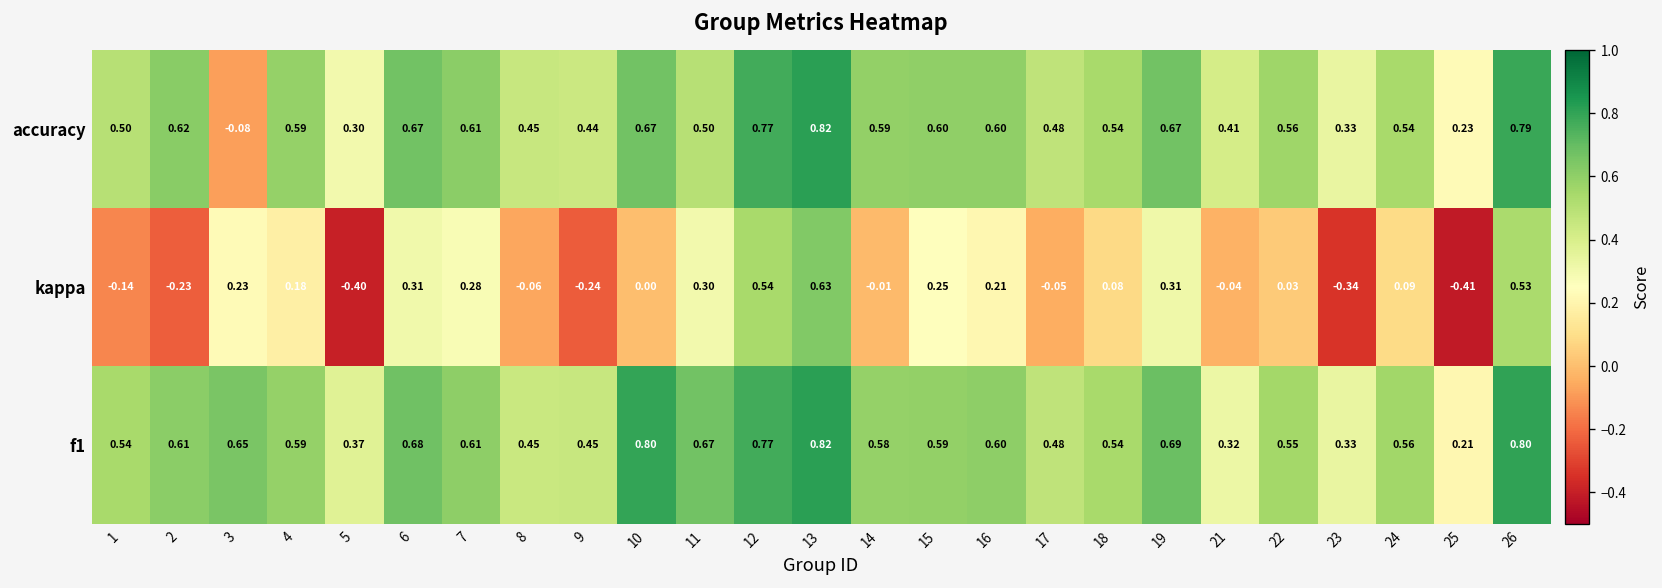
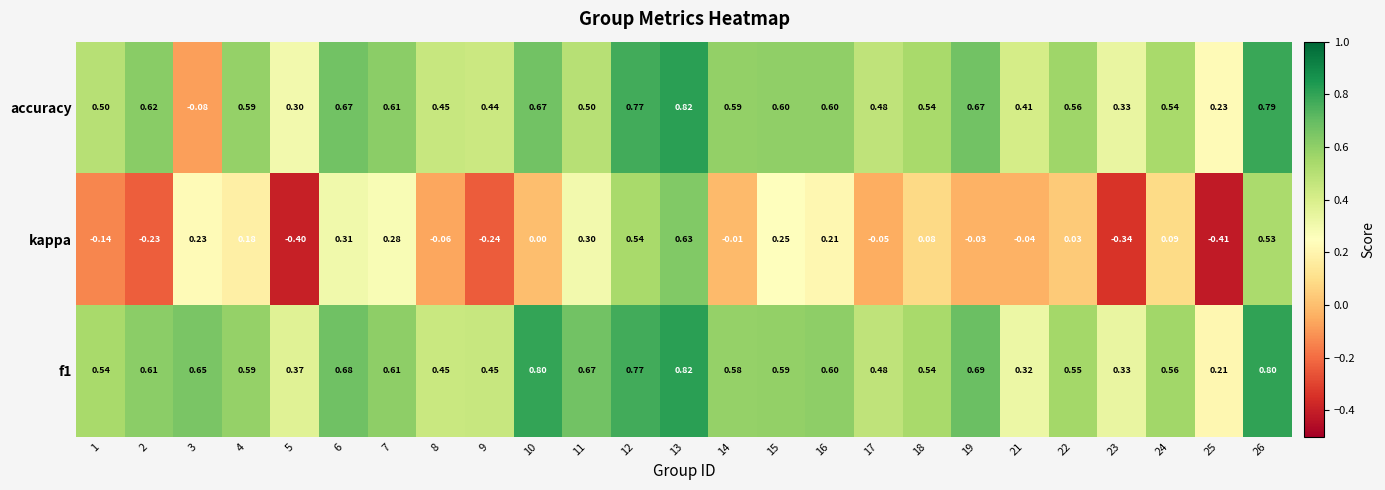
kappa, 19: 0.31 -> -0.03
